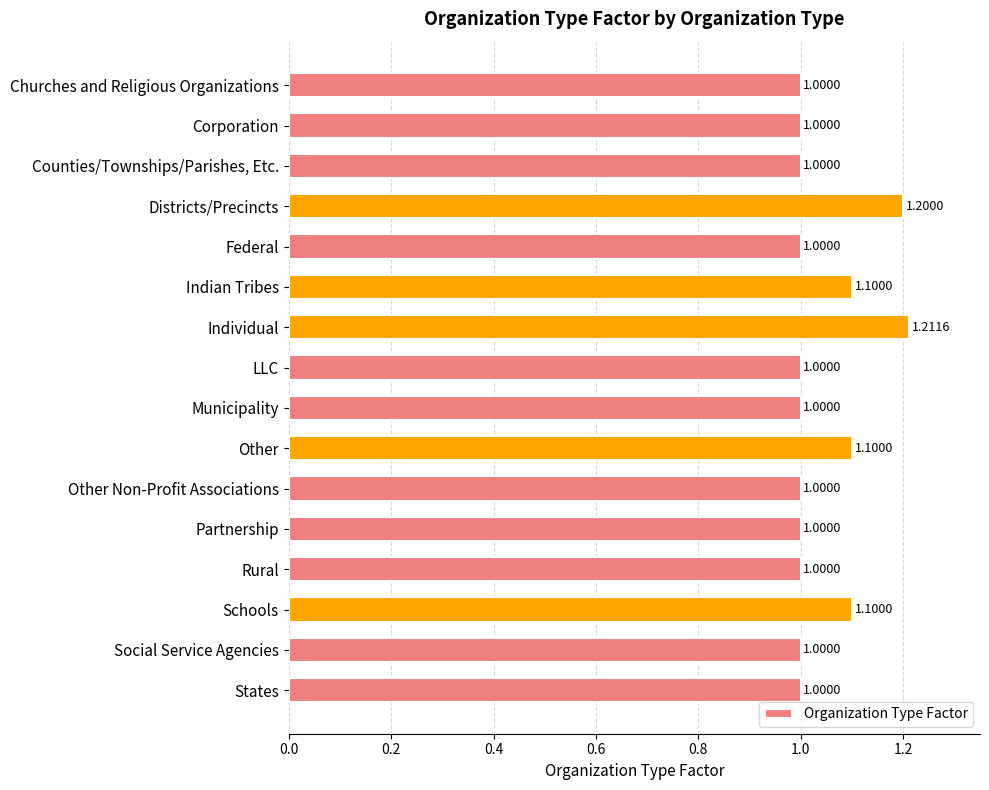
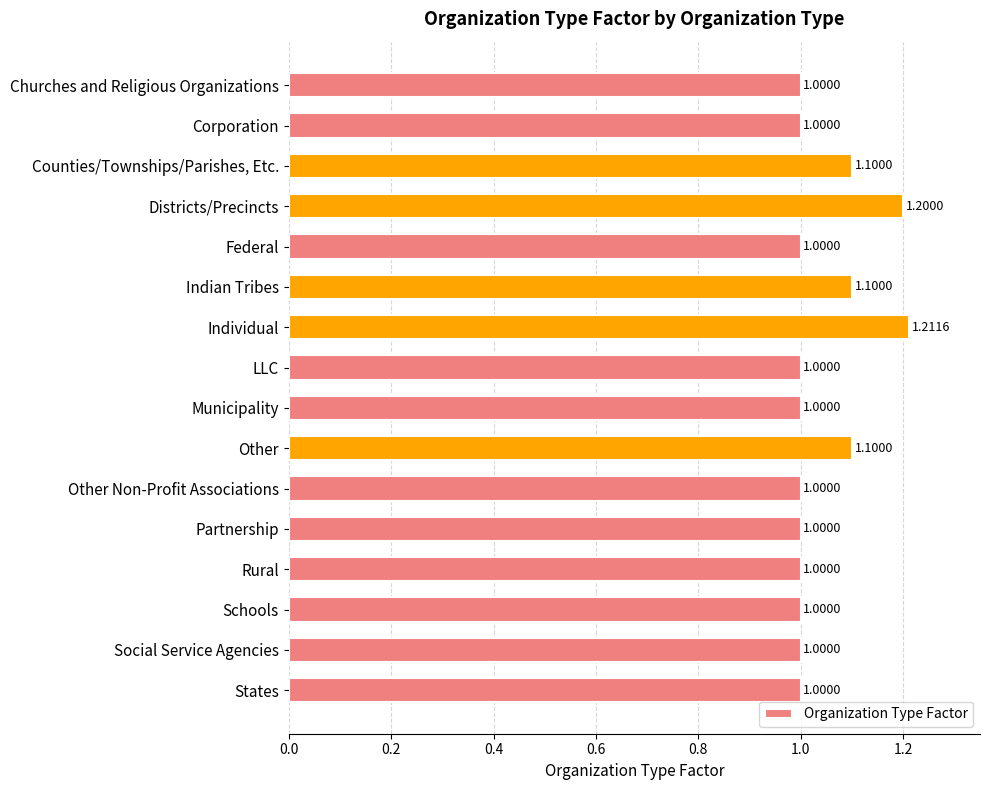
Counties/Townships/Parishes, Etc.: 1.0000 -> 1.1000
Schools: 1.1000 -> 1.0000
